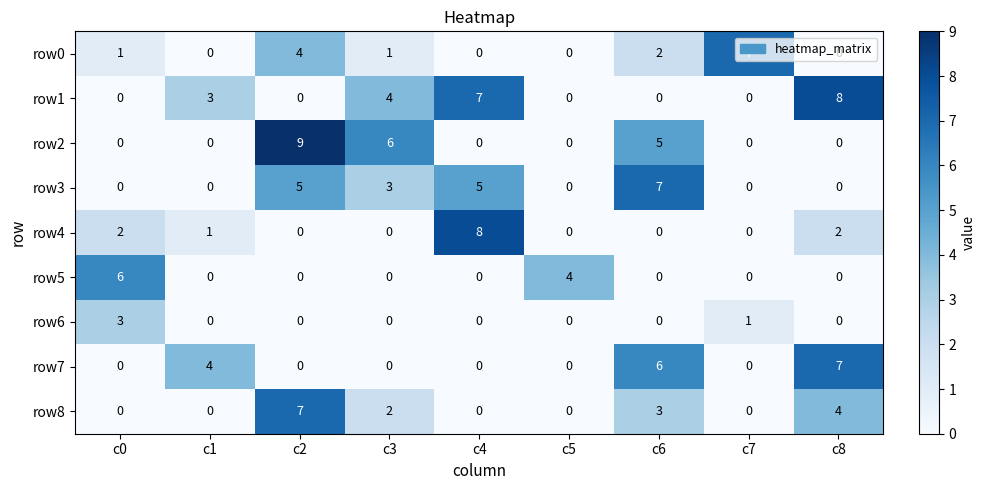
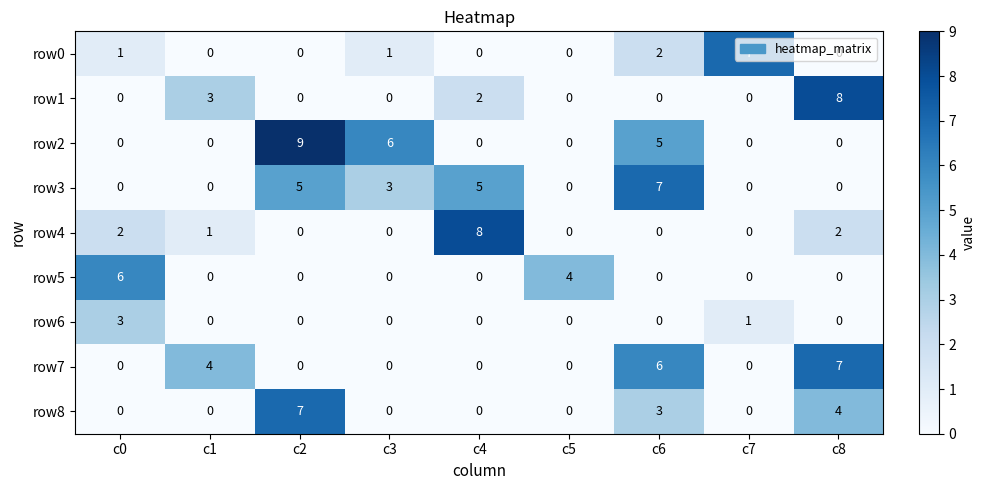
row0, c2: 4 -> 0
row1, c3: 4 -> 0
row1, c4: 7 -> 2
row8, c3: 2 -> 0
